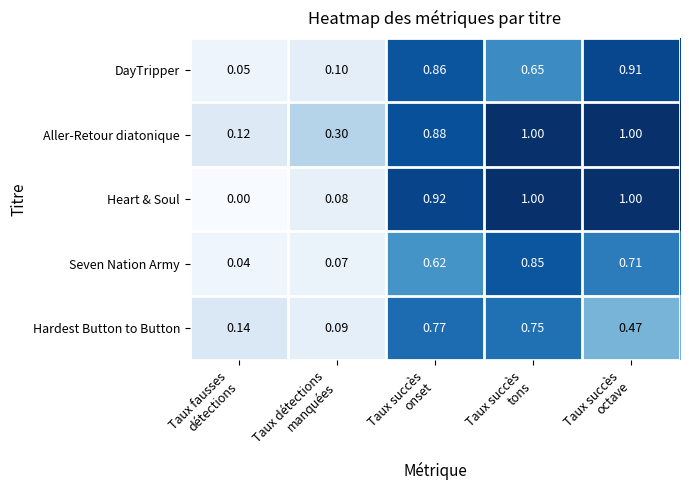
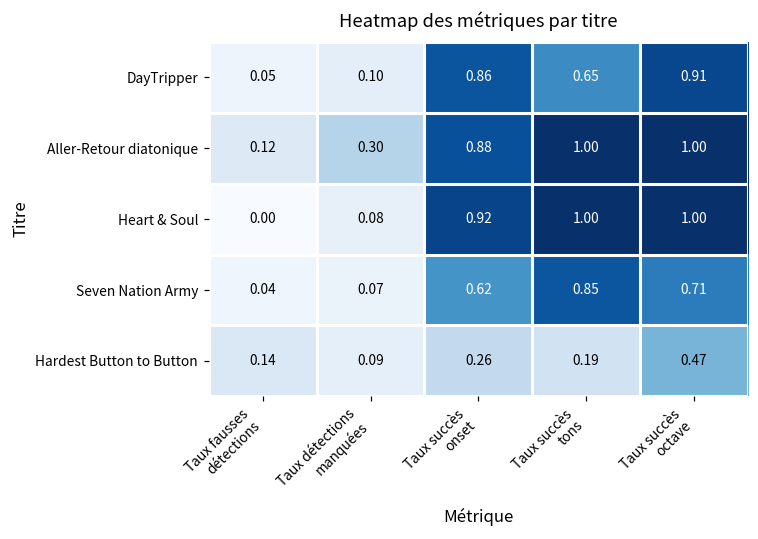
Hardest Button to Button, Taux succès onset: 0.77 -> 0.26
Hardest Button to Button, Taux succès tons: 0.75 -> 0.19
